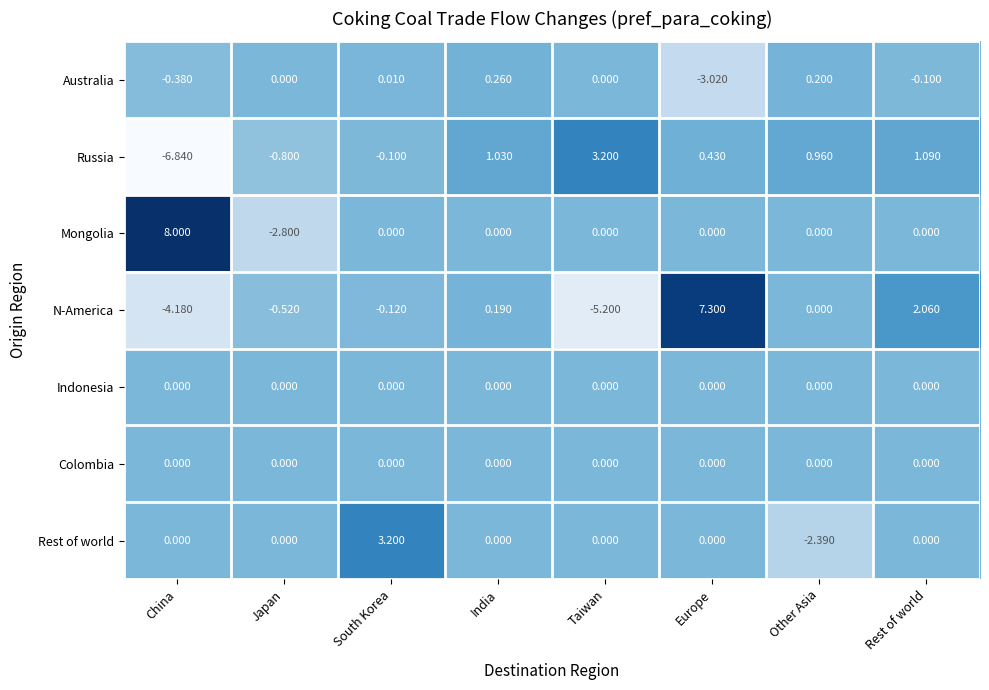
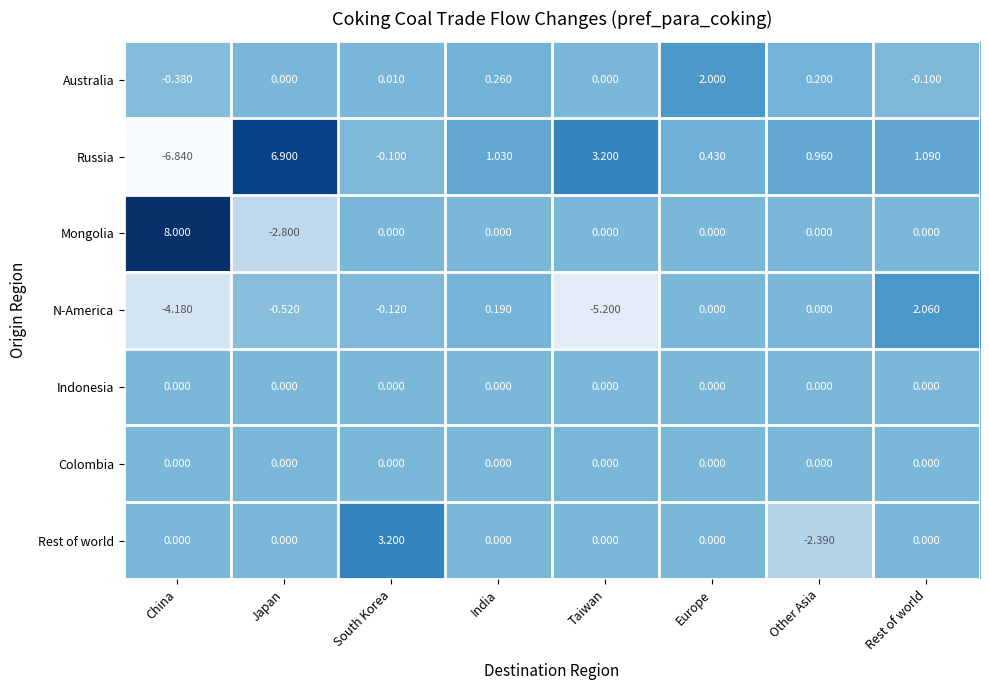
Australia, Europe: -3.020 -> 2.000
Russia, Japan: -0.800 -> 6.900
N-America, Europe: 7.300 -> 0.000
